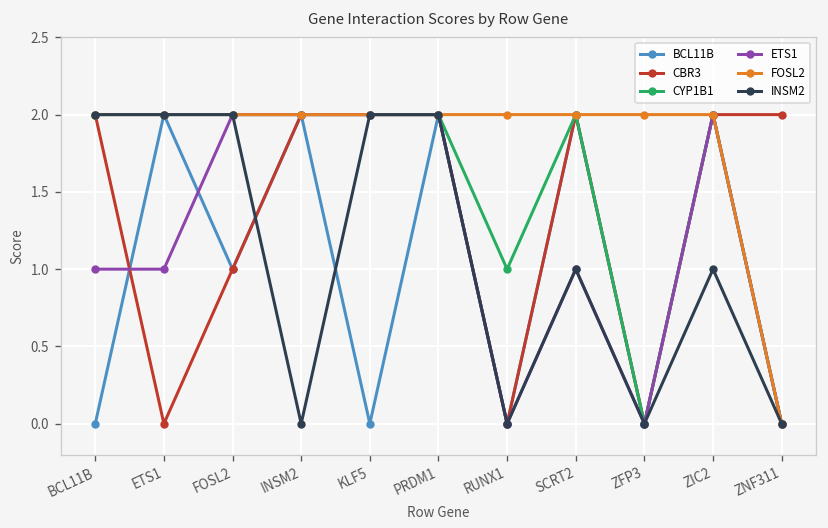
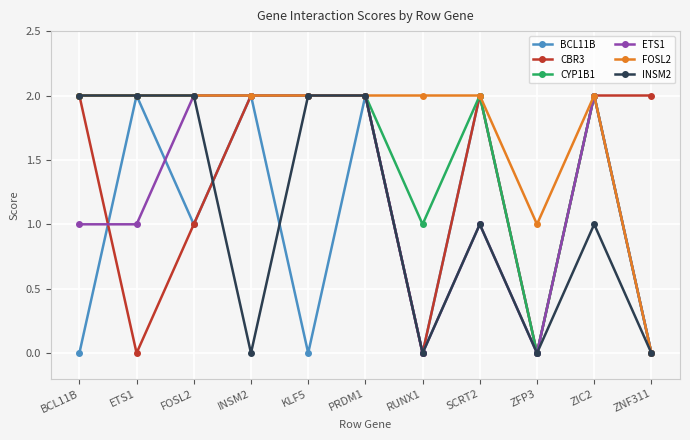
FOSL2, ZFP3: 2 -> 1
